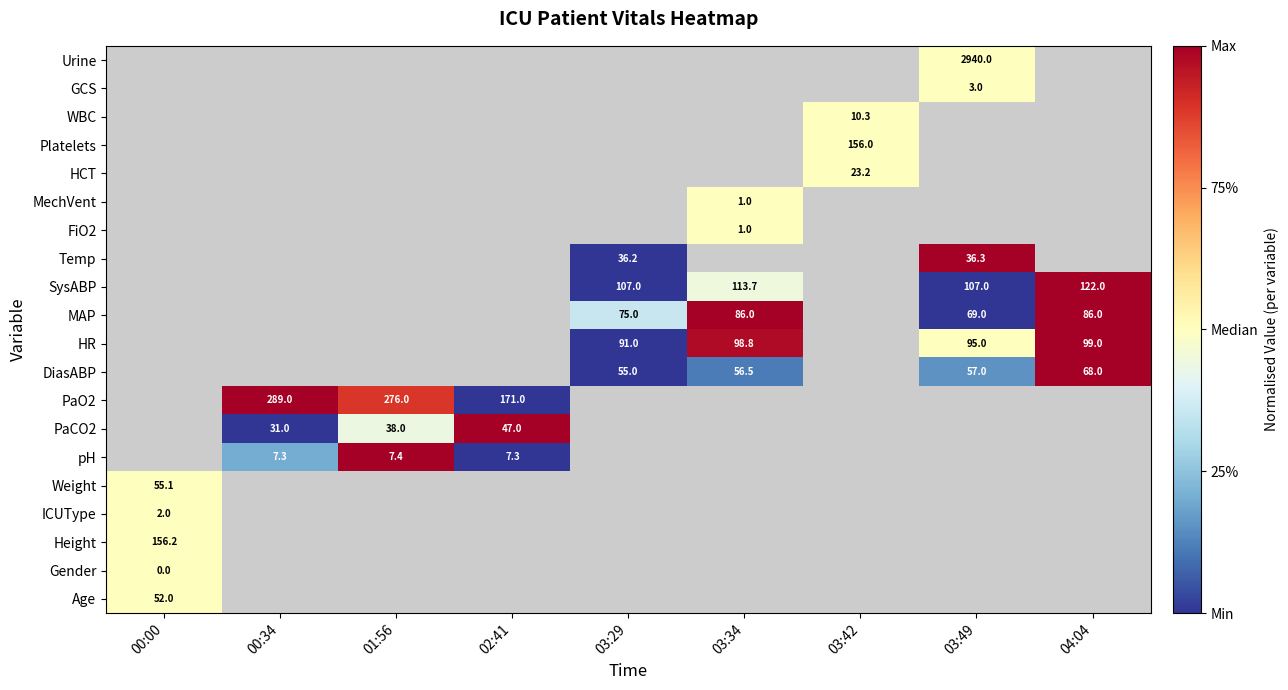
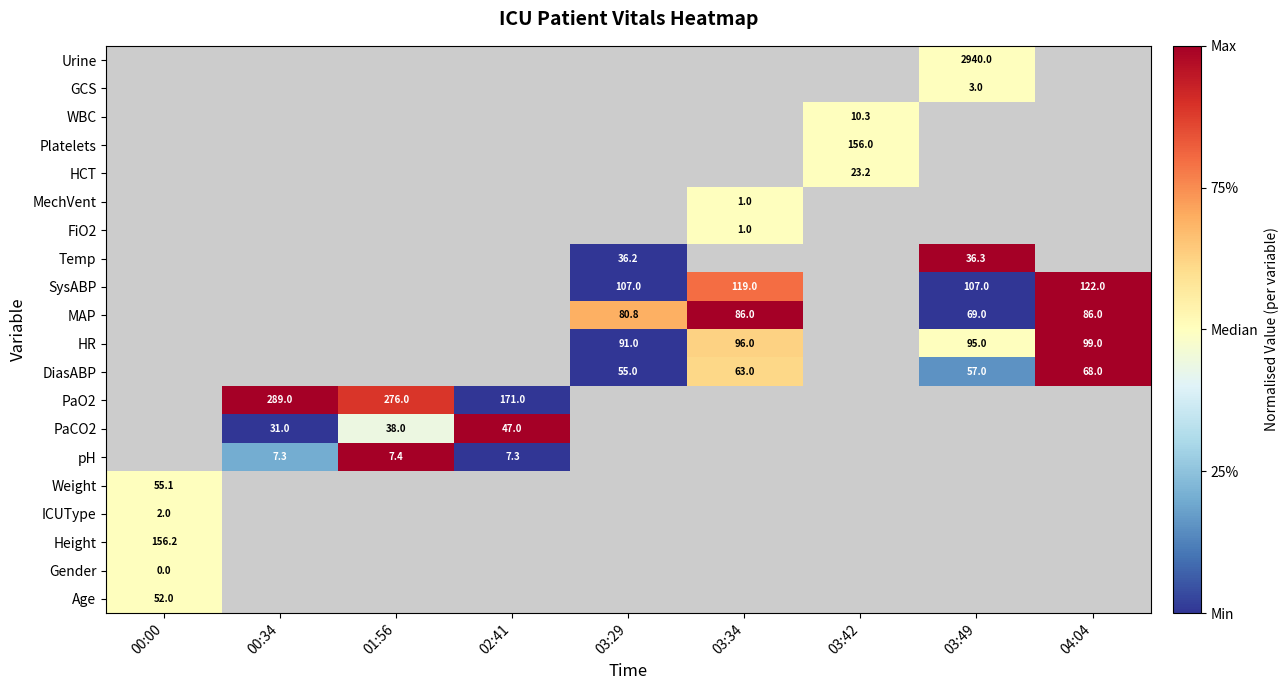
SysABP, 03:34: 113.7 -> 119.0
MAP, 03:29: 75.0 -> 80.8
HR, 03:34: 98.8 -> 96.0
DiasABP, 03:34: 56.5 -> 63.0
